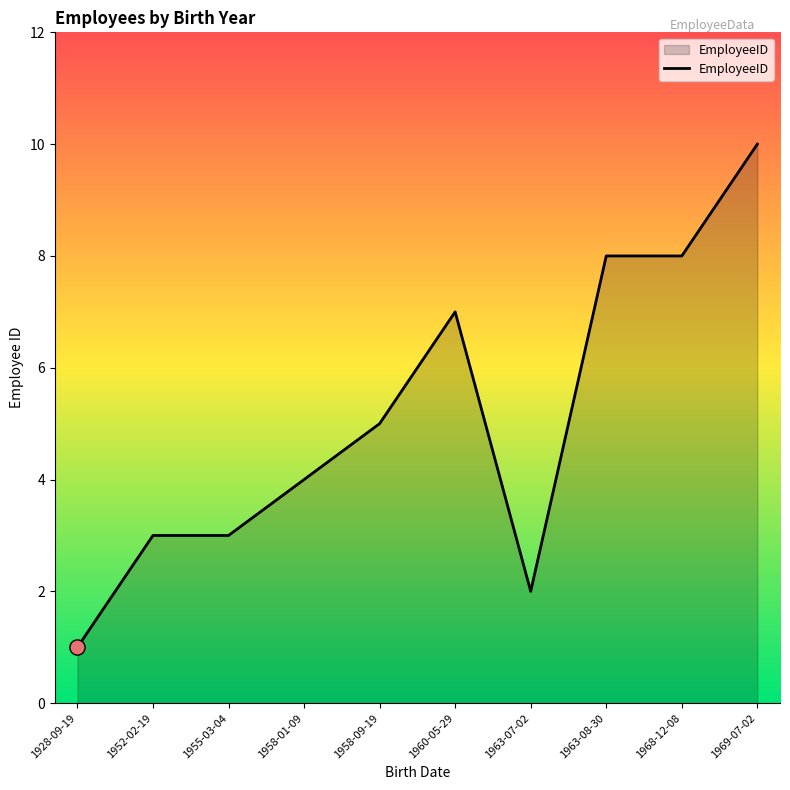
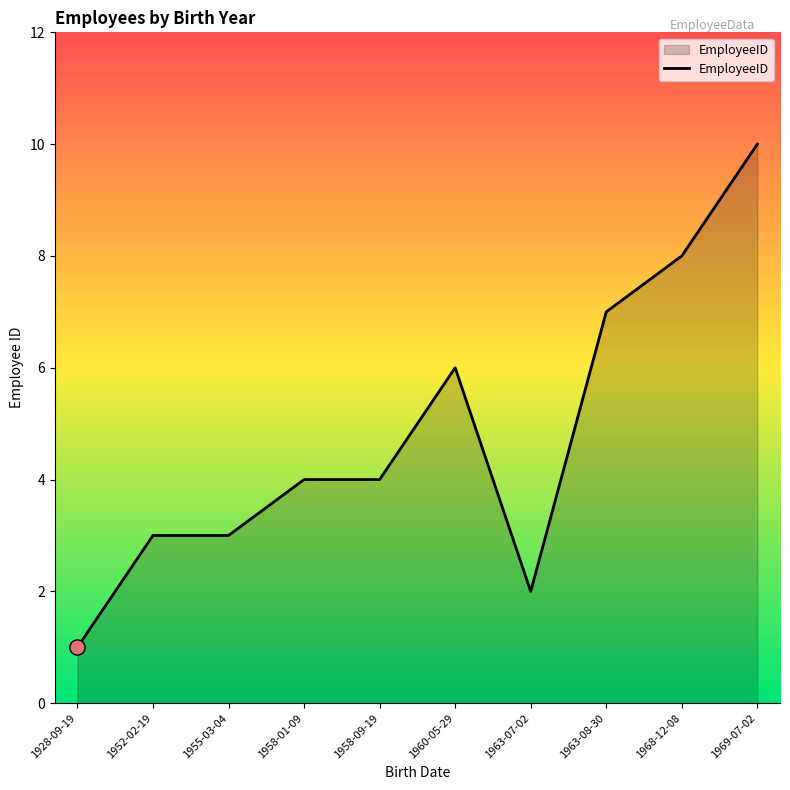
EmployeeID, 1958-09-19: 5 -> 4
EmployeeID, 1960-05-29: 7 -> 6
EmployeeID, 1963-08-30: 8 -> 7
